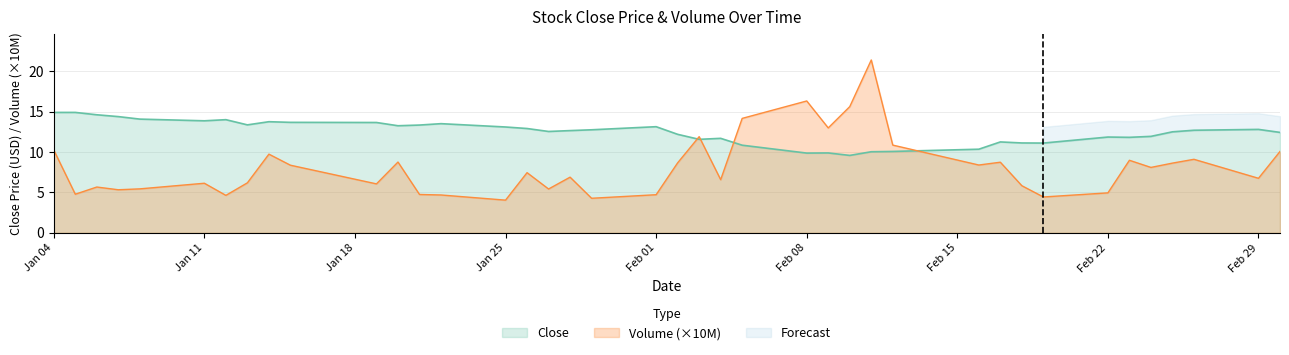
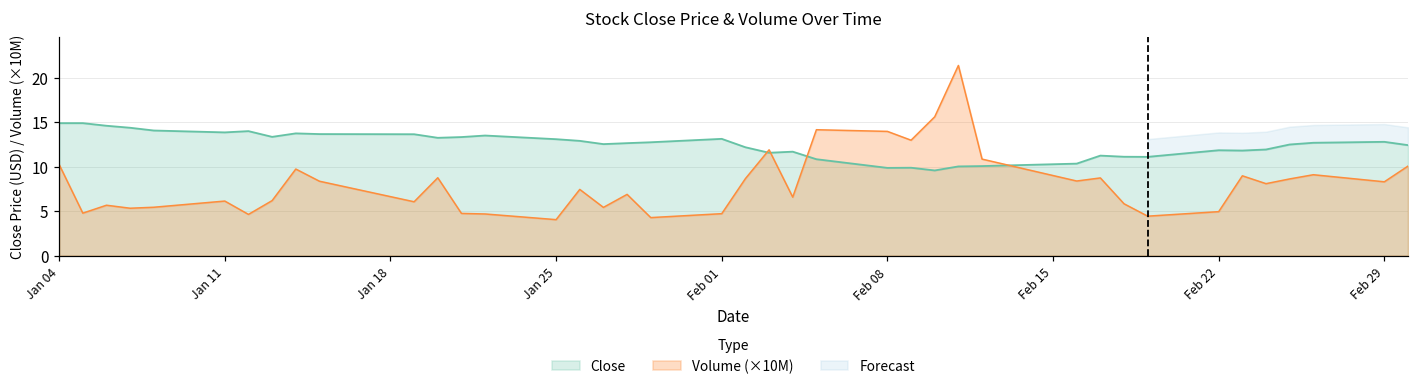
Volume (×10M), Feb 08: 16 -> 14
Volume (×10M), Feb 29: 7 -> 8
